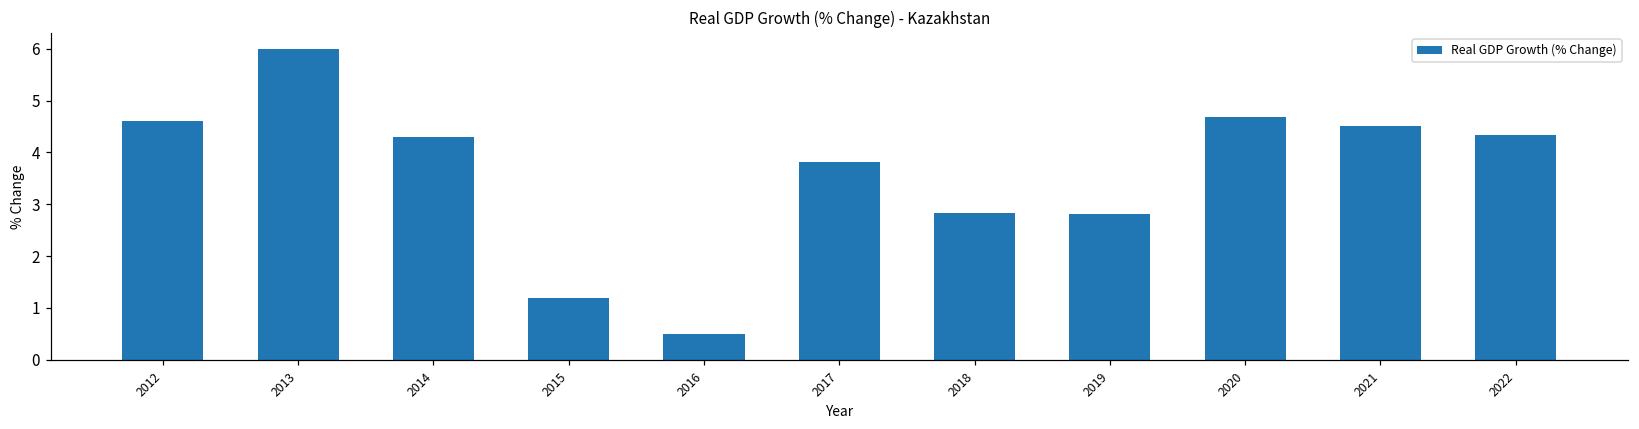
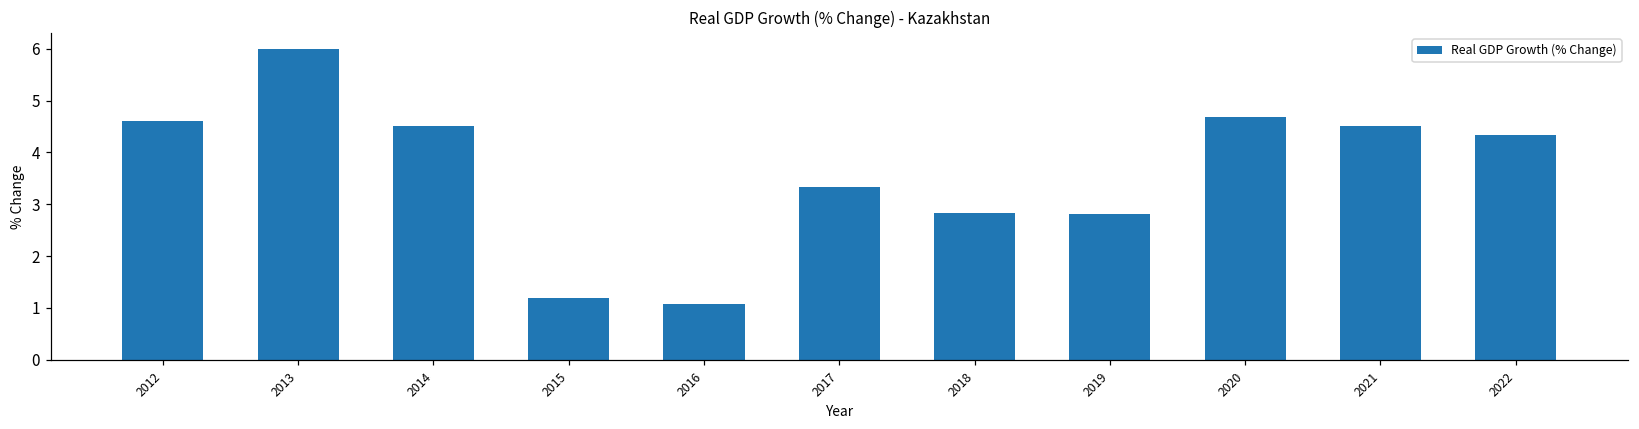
2014: 4.3 -> 4.5
2016: 0.5 -> 1.1
2017: 3.8 -> 3.3
